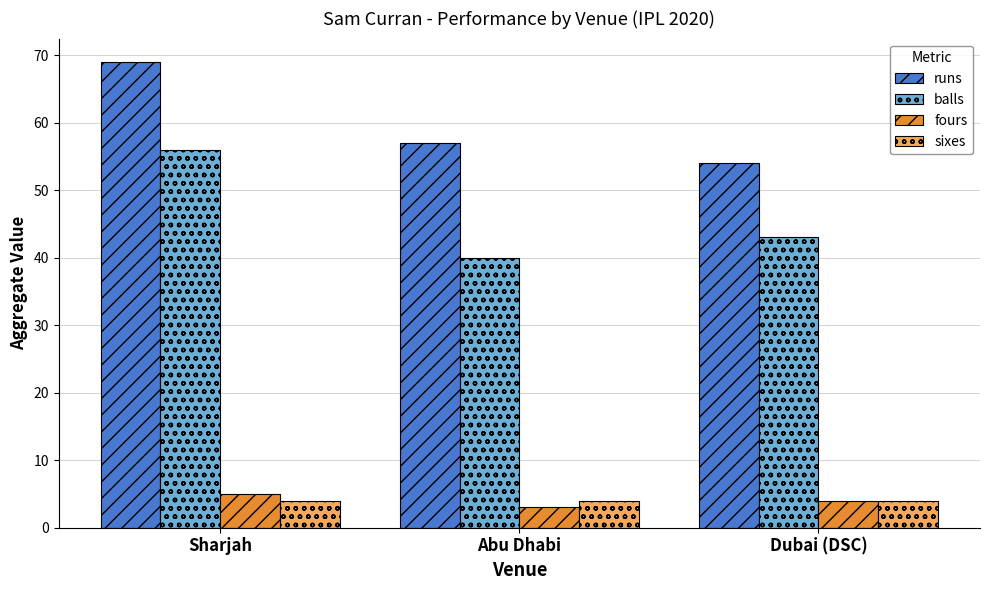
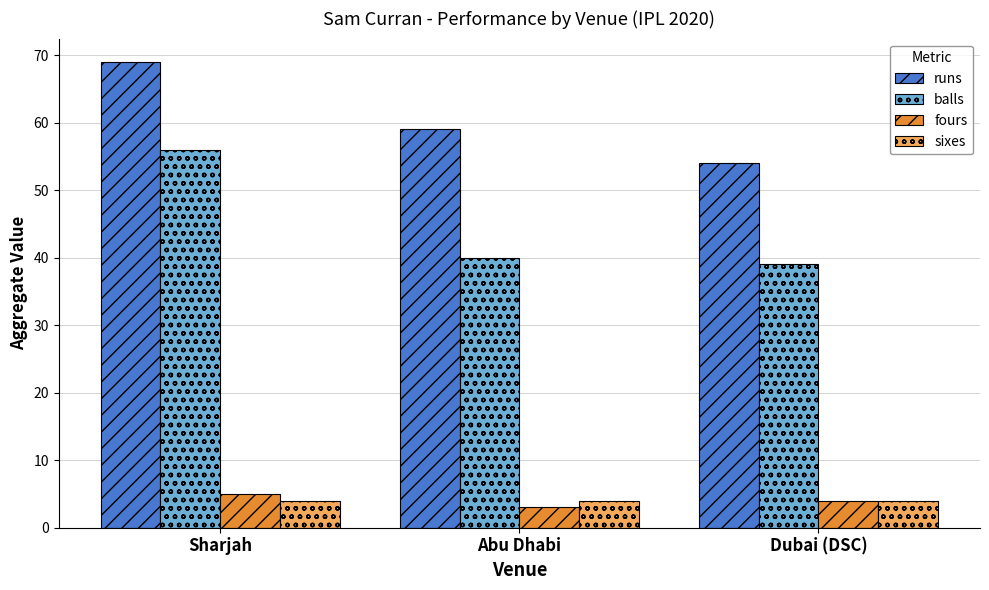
runs, Abu Dhabi: 57 -> 59
balls, Dubai (DSC): 43 -> 39
